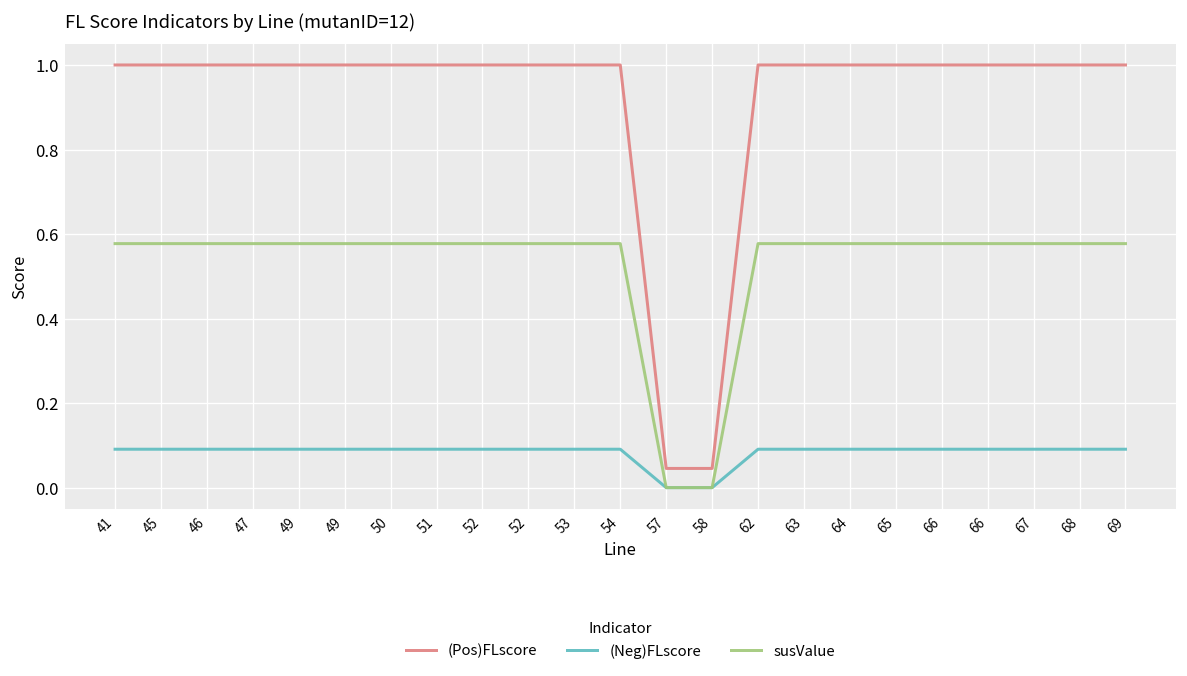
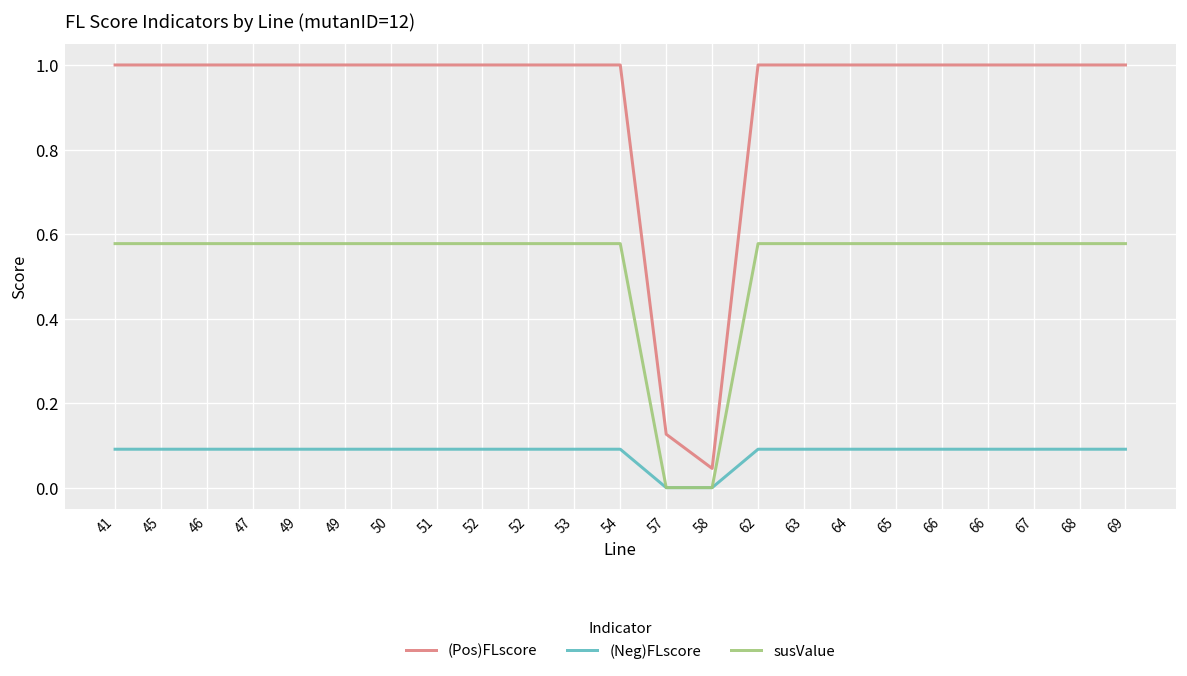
(Pos)FLscore, 57: 0.05 -> 0.13
